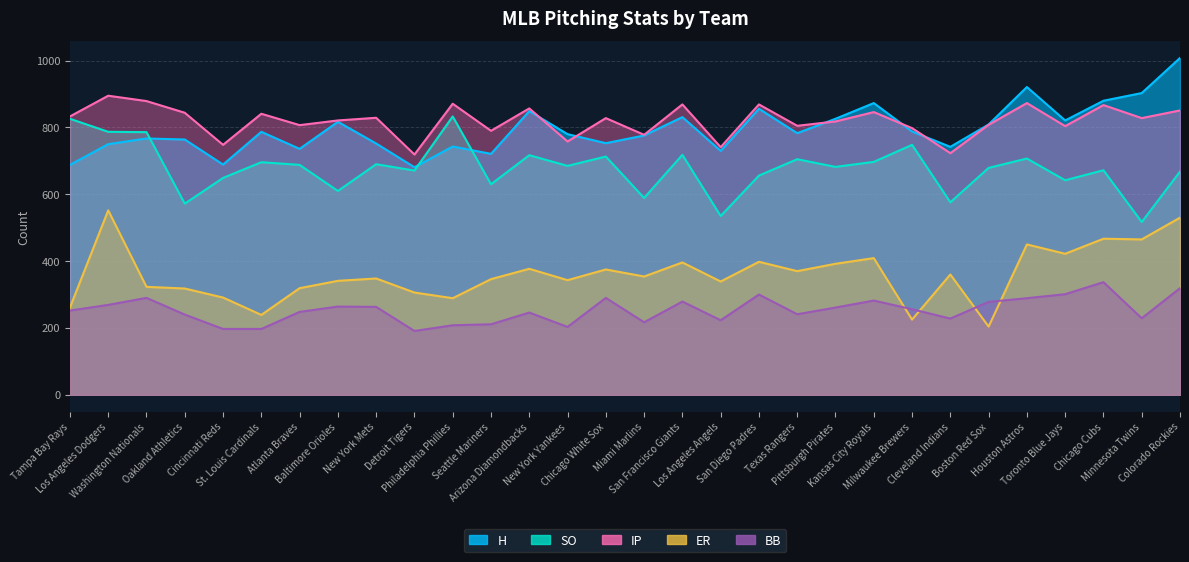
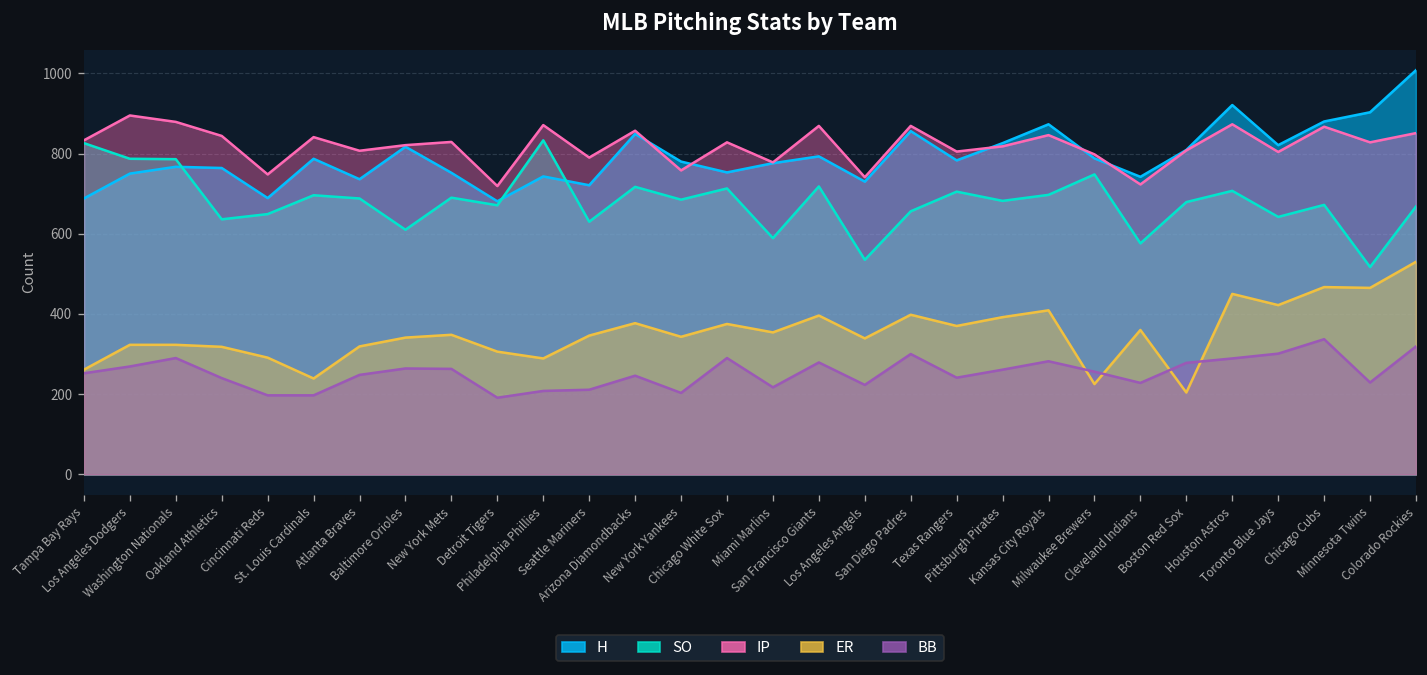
ER, Los Angeles Dodgers: 550 -> 320
SO, Oakland Athletics: 570 -> 640
H, San Francisco Giants: 830 -> 790
